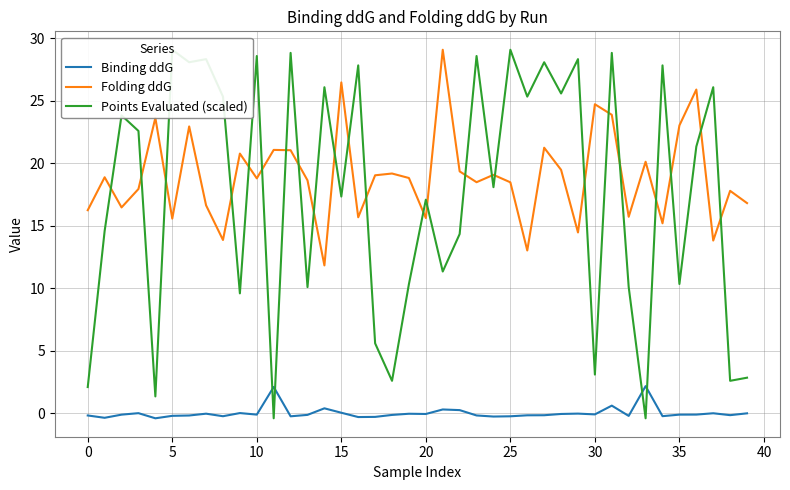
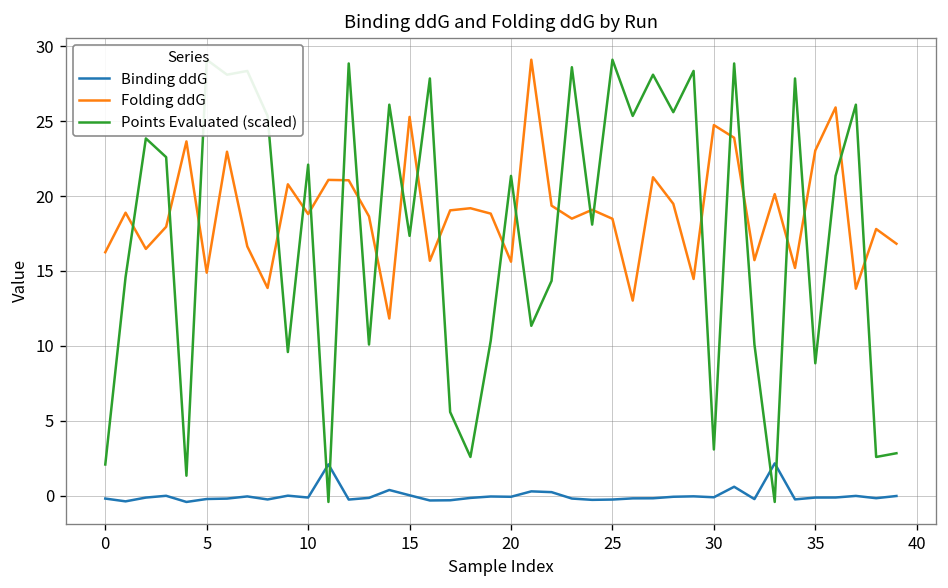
Folding ddG, 5: 15.6 -> 14.9
Points Evaluated (scaled), 10: 28.6 -> 22.1
Folding ddG, 15: 26.5 -> 25.3
Points Evaluated (scaled), 20: 17.1 -> 21.3
Points Evaluated (scaled), 35: 10.3 -> 8.8
